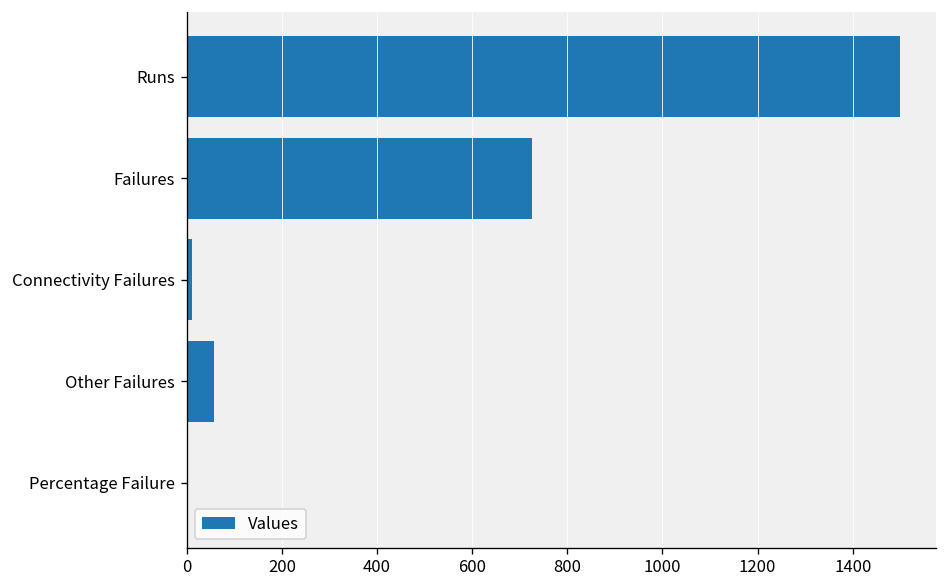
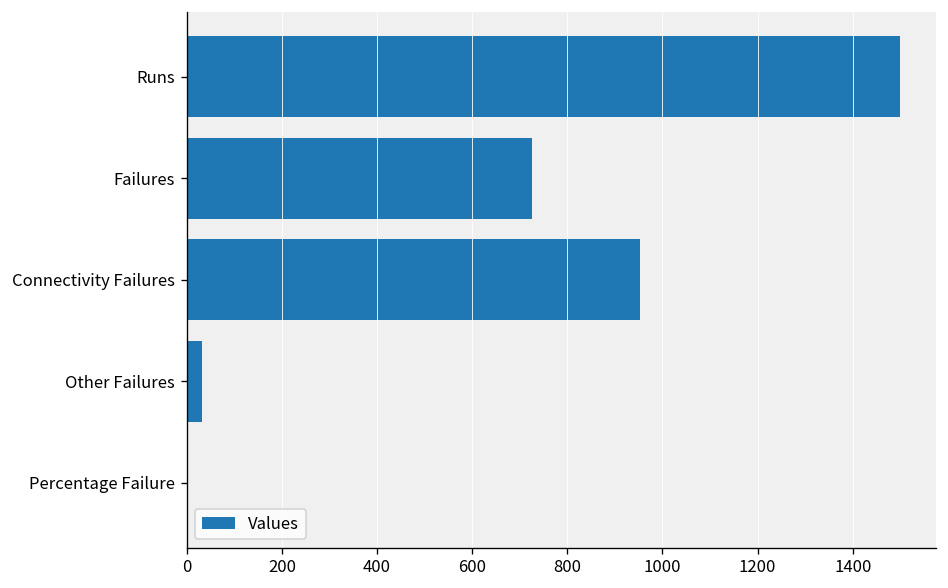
Connectivity Failures: 10 -> 950
Other Failures: 60 -> 30
